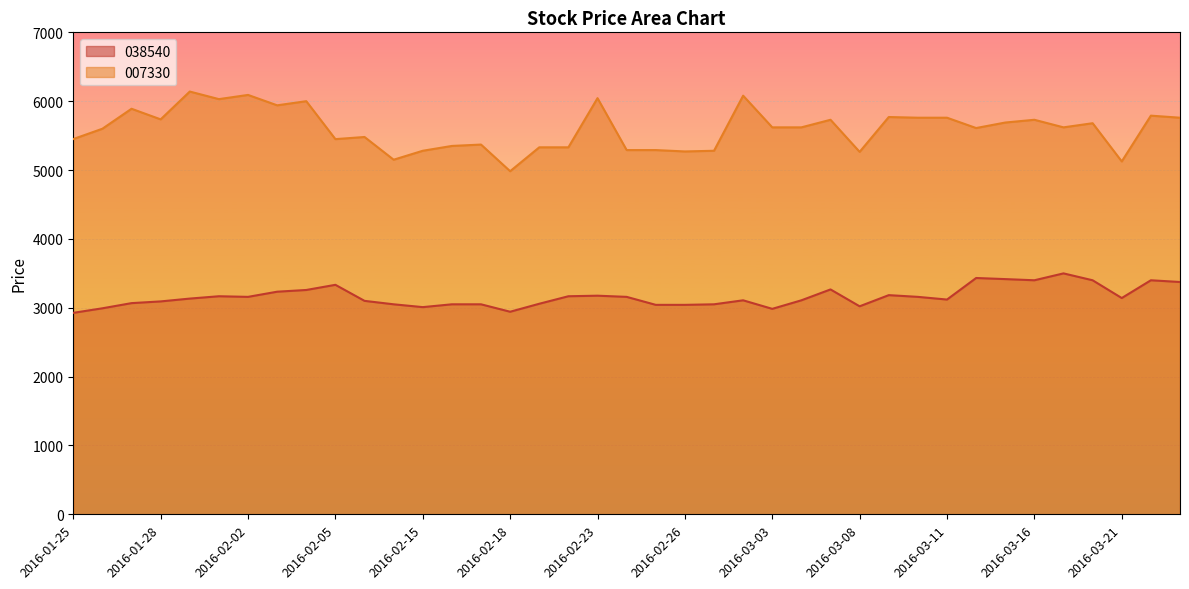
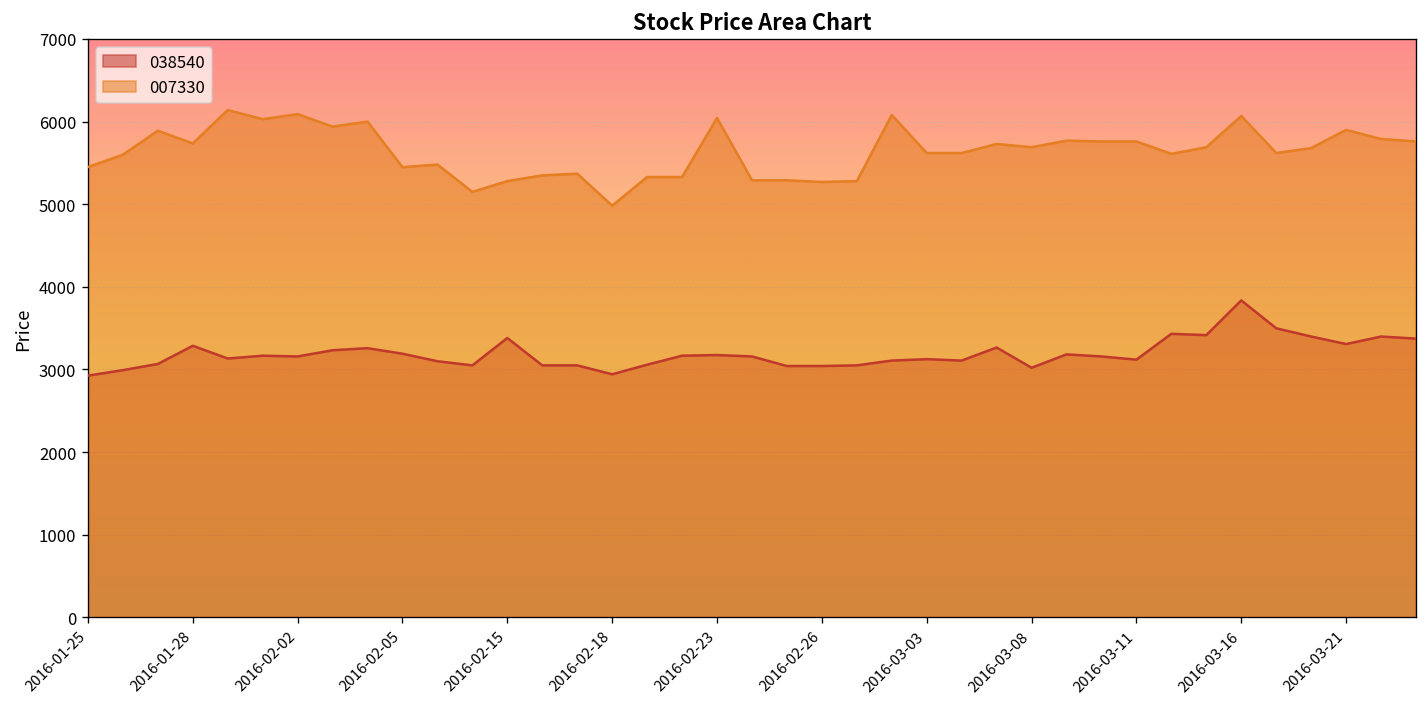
038540, 2016-01-28: 3100 -> 3300
038540, 2016-02-05: 3300 -> 3200
038540, 2016-02-15: 3000 -> 3400
038540, 2016-03-03: 3000 -> 3100
007330, 2016-03-08: 5300 -> 5700
038540, 2016-03-16: 3400 -> 3800
007330, 2016-03-16: 5700 -> 6100
038540, 2016-03-21: 3100 -> 3300
007330, 2016-03-21: 5100 -> 5900
